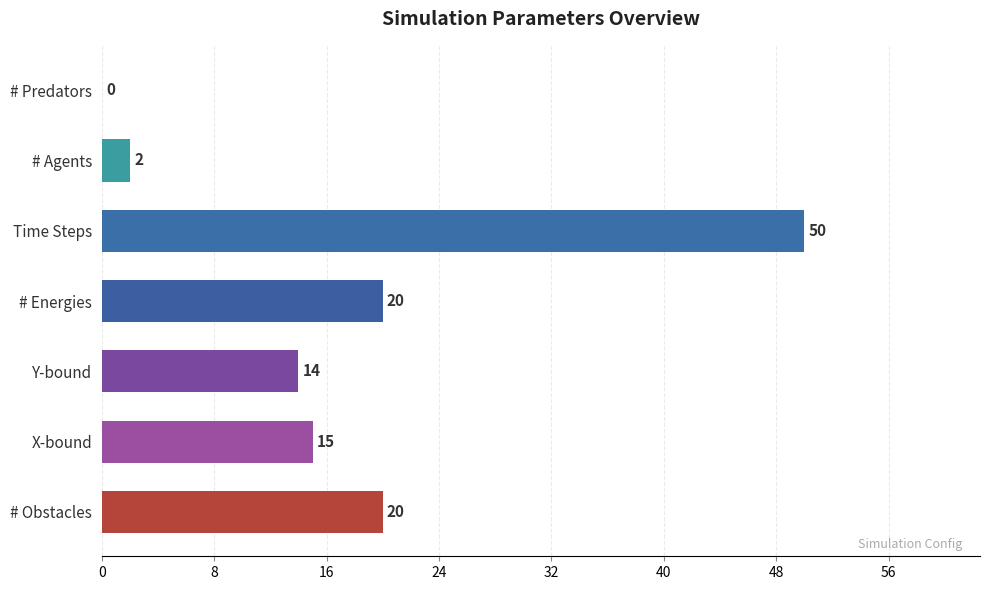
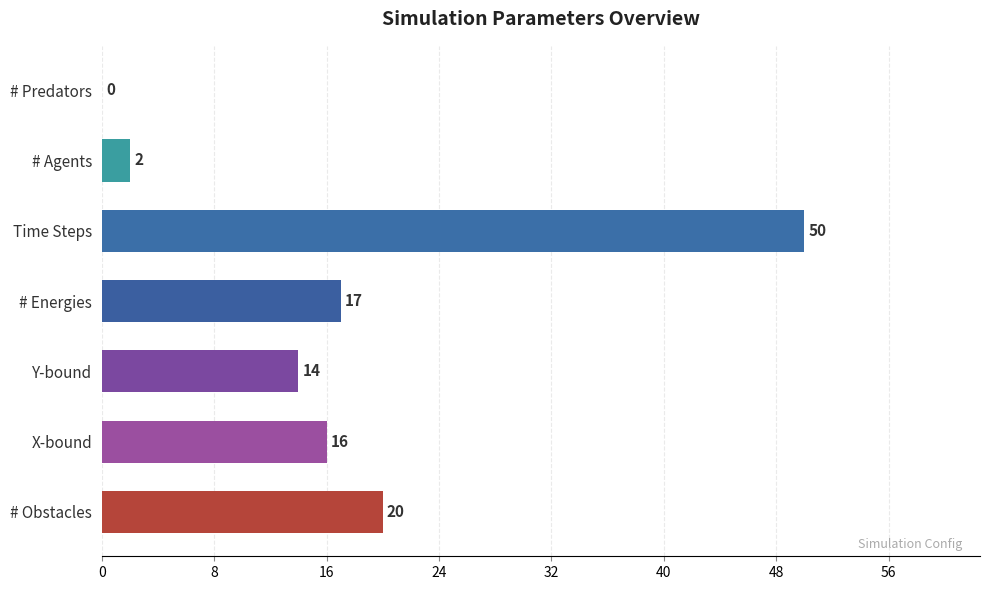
# Energies: 20 -> 17
X-bound: 15 -> 16
